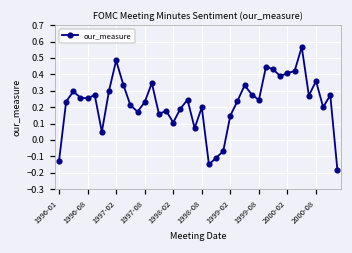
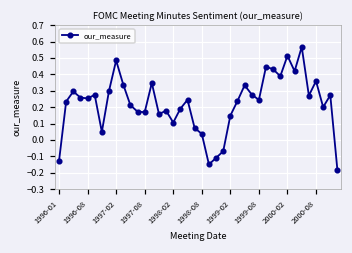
1997-08: 0.23 -> 0.17
1998-08: 0.20 -> 0.04
2000-02: 0.41 -> 0.51
